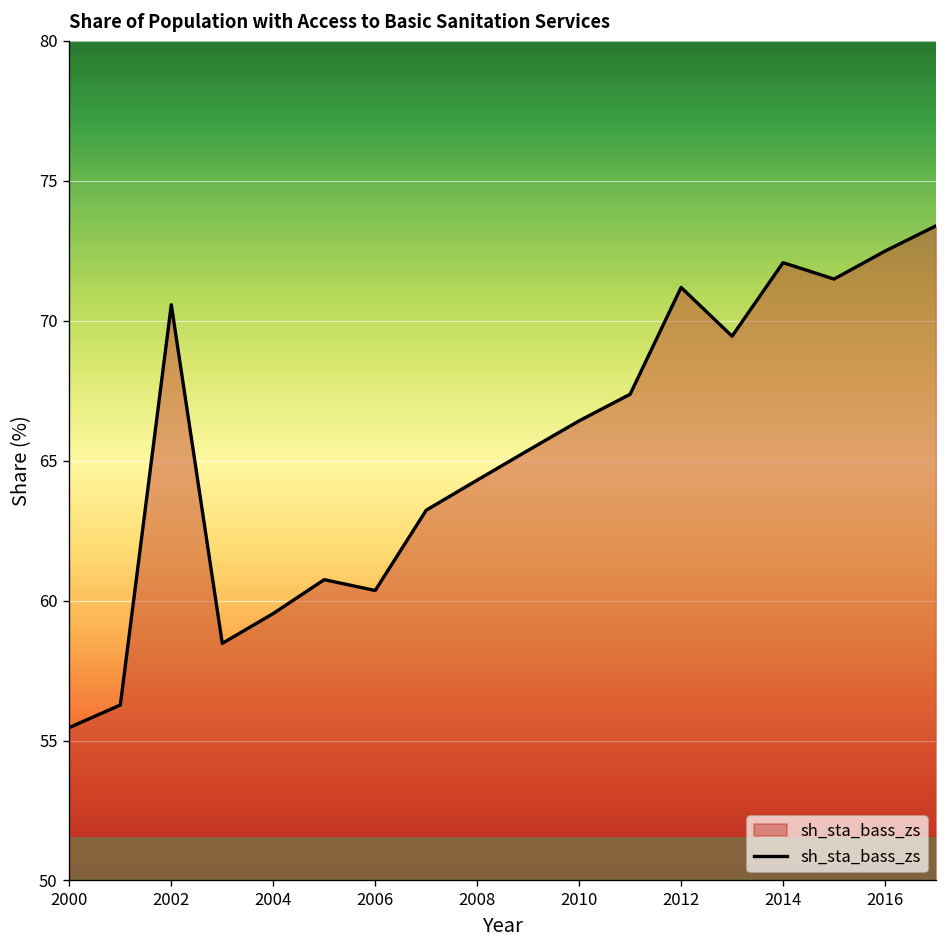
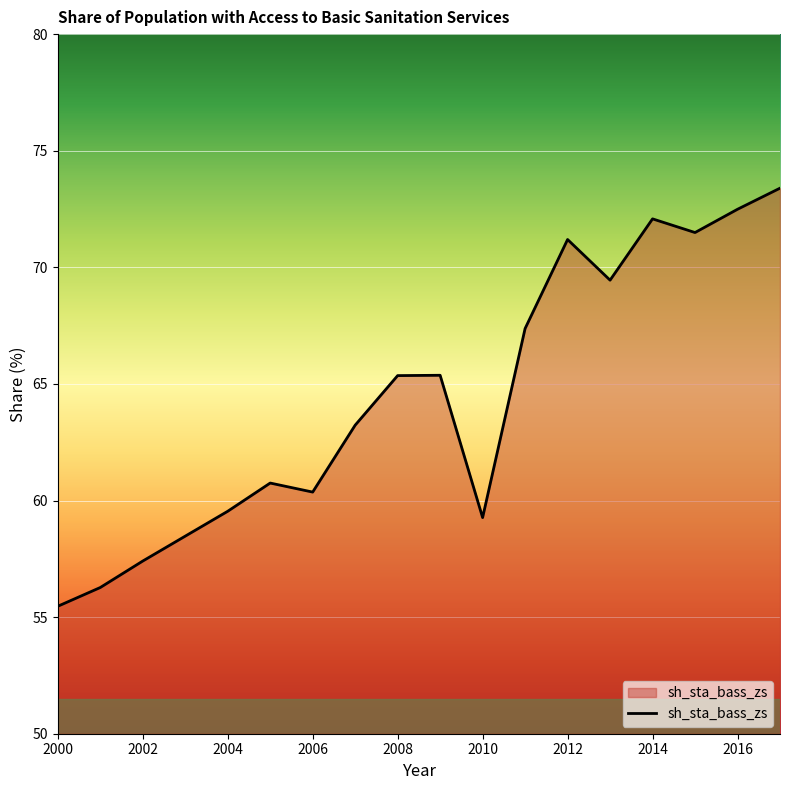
2002: 70.6 -> 57.4
2008: 64.3 -> 65.4
2010: 66.4 -> 59.3
